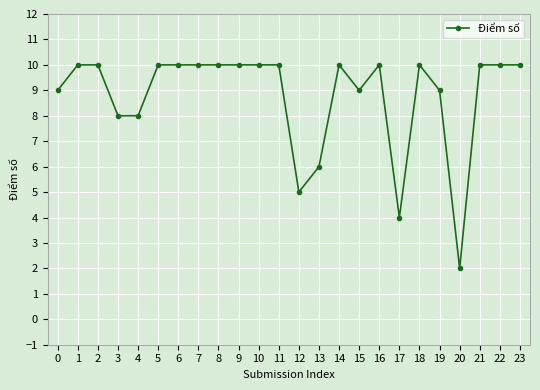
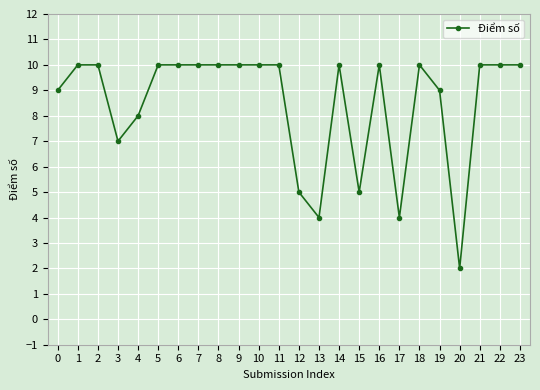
3: 8 -> 7
13: 6 -> 4
15: 9 -> 5
